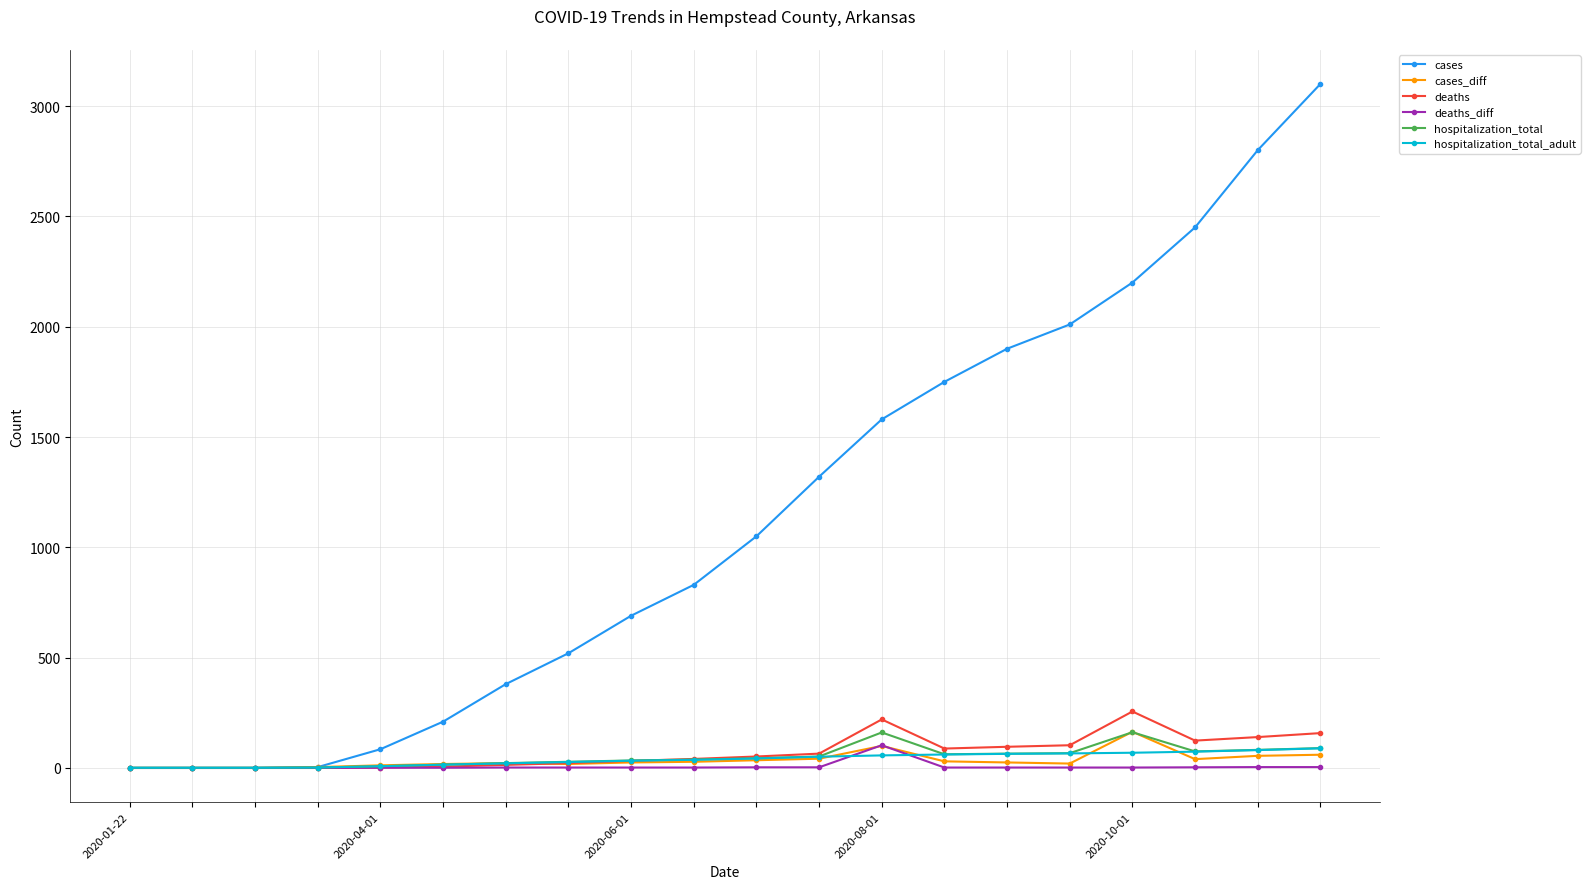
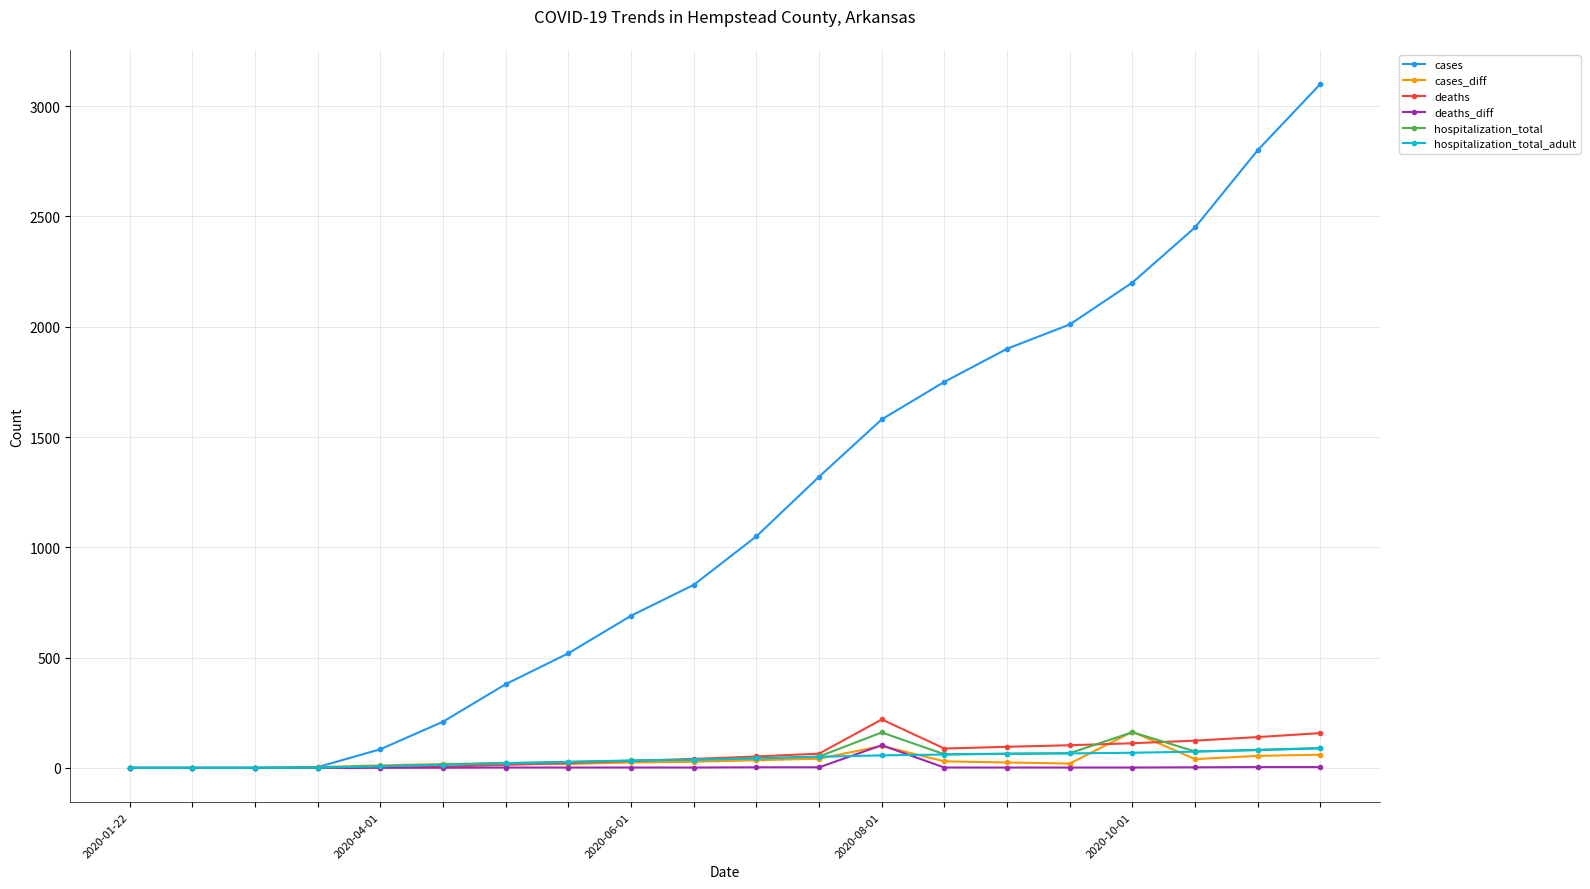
deaths, 2020-10-01: 260 -> 110
